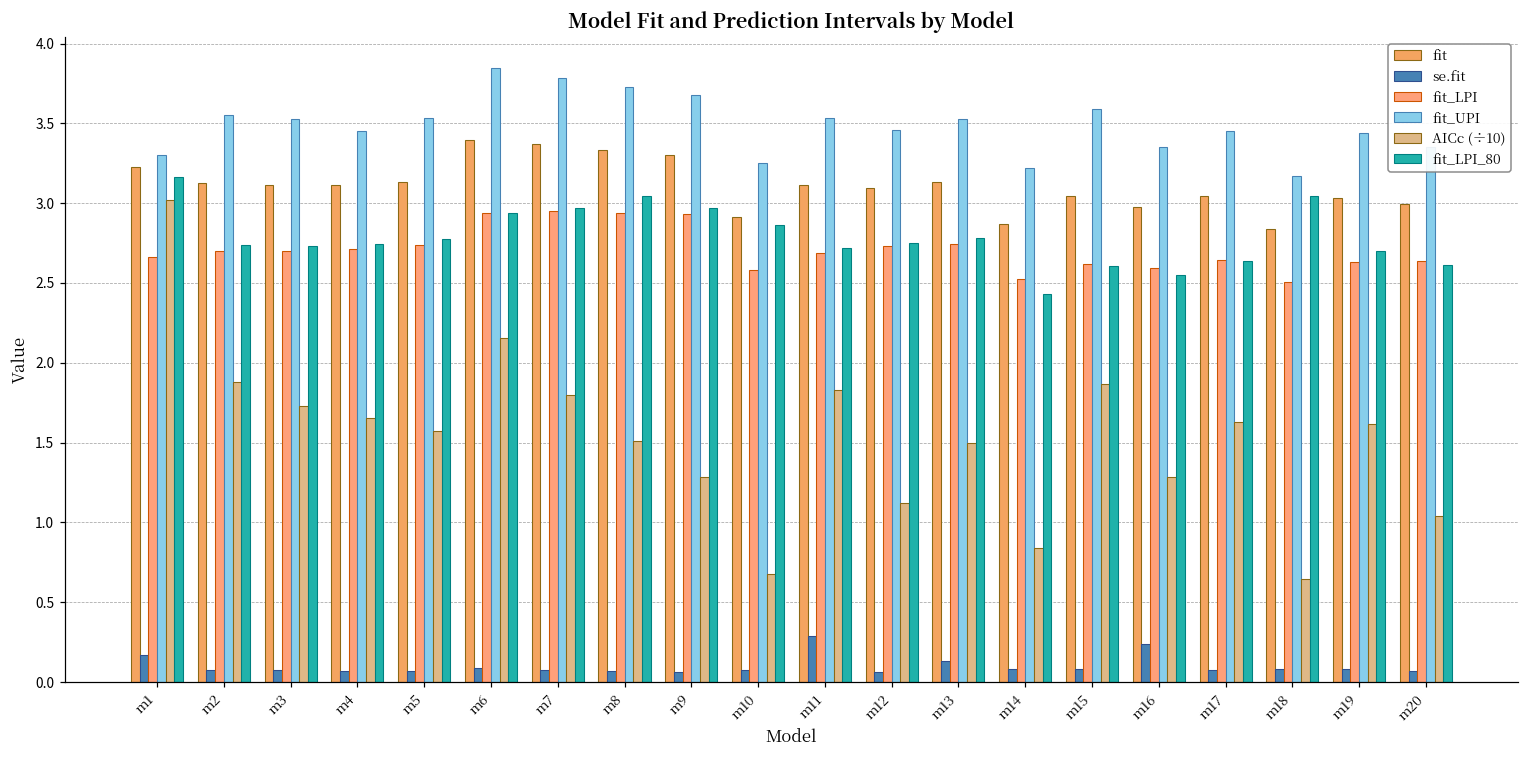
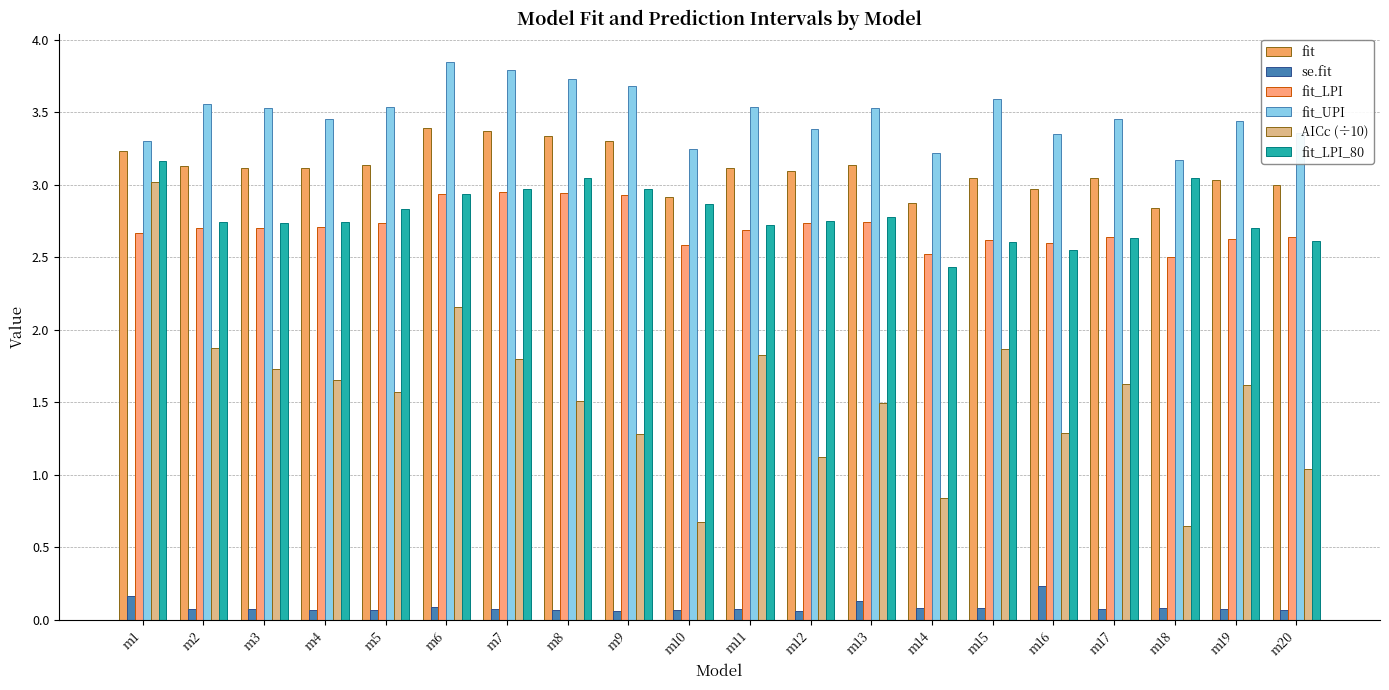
fit_LPI_80, m5: 2.77 -> 2.83
se.fit, m11: 0.29 -> 0.07
fit_UPI, m12: 3.46 -> 3.39
